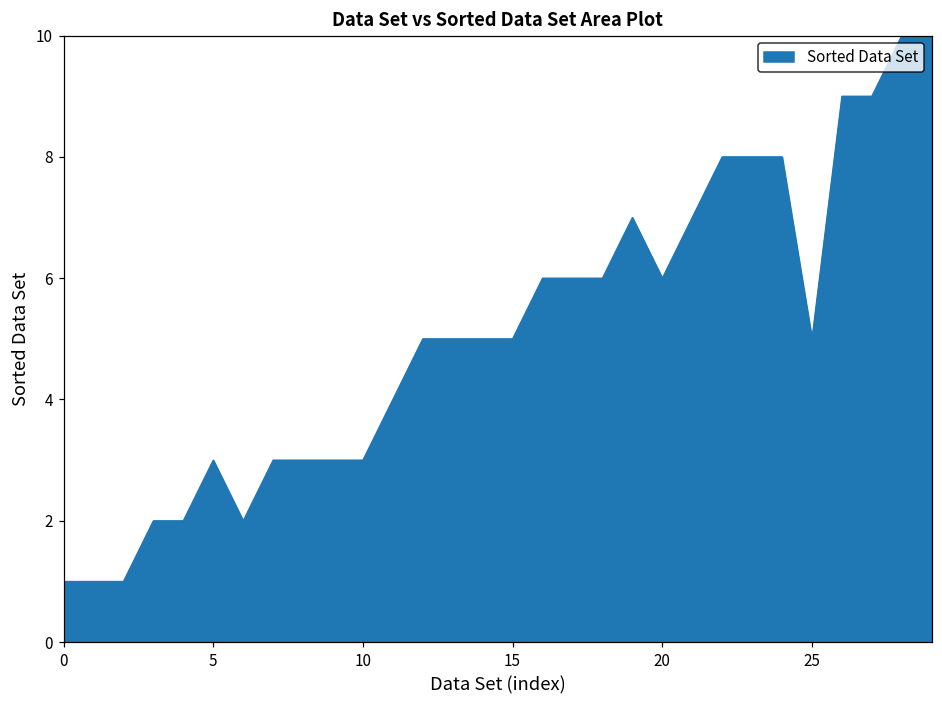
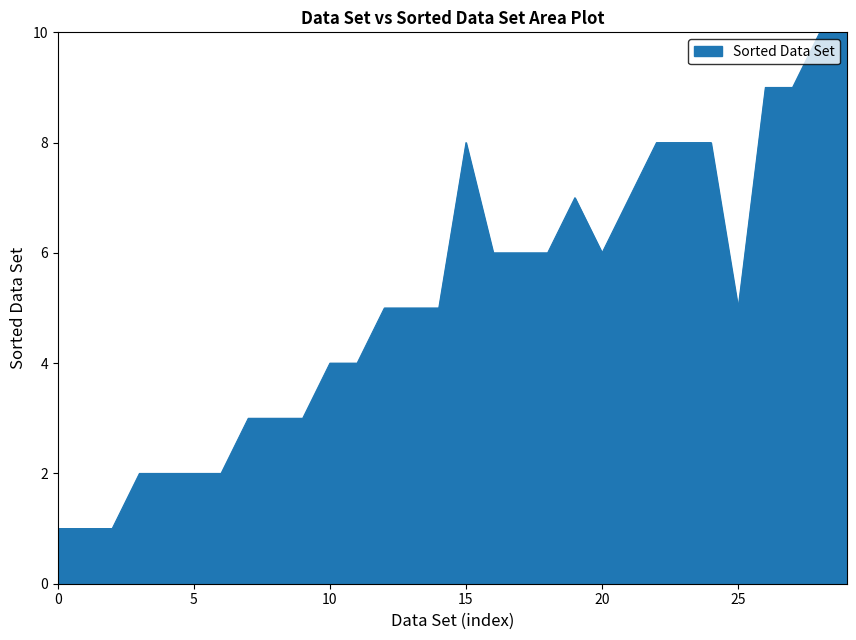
5: 3 -> 2
10: 3 -> 4
15: 5 -> 8
